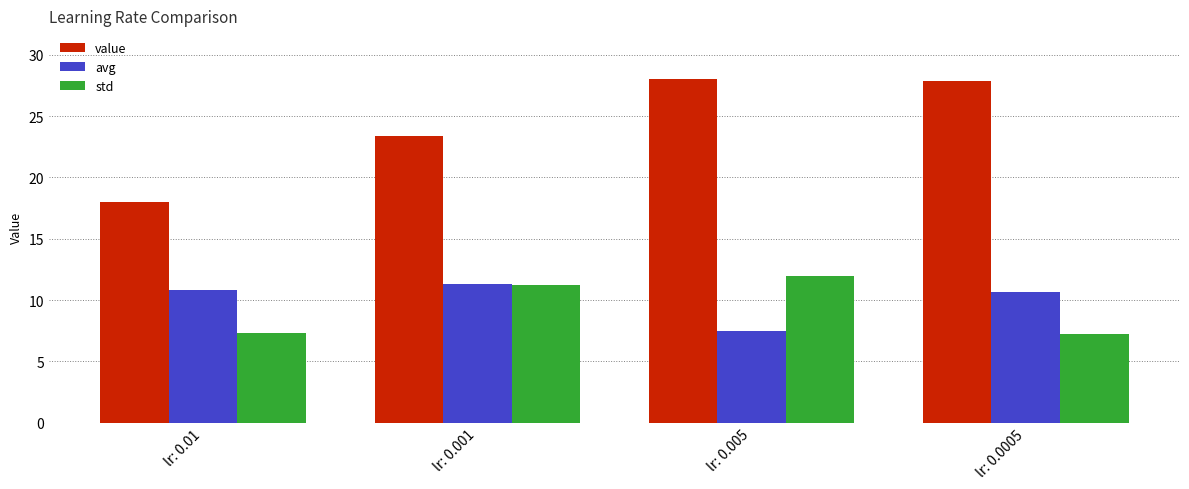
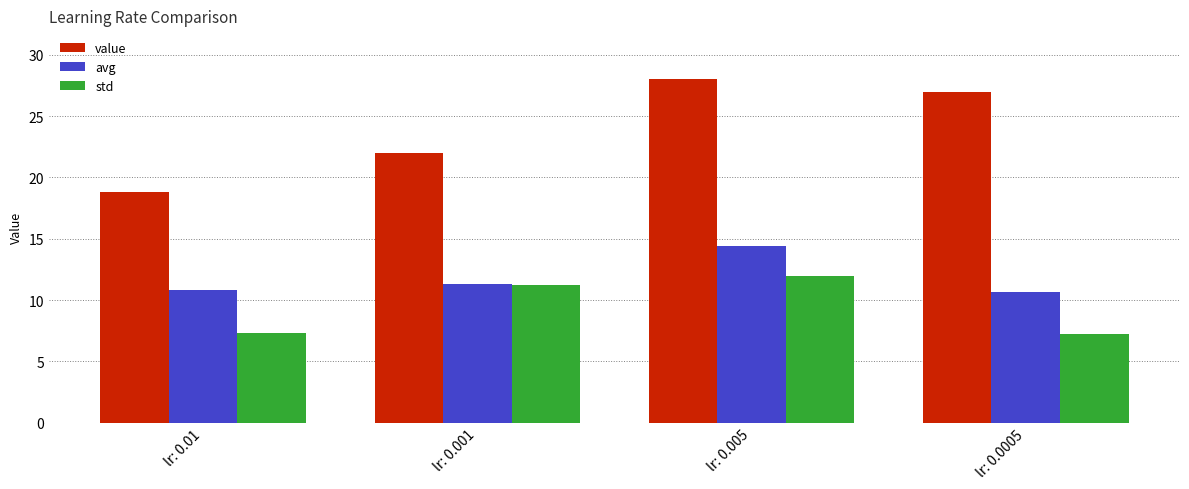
value, lr: 0.01: 18.0 -> 18.8
value, lr: 0.001: 23.4 -> 22.0
avg, lr: 0.005: 7.5 -> 14.4
value, lr: 0.0005: 27.9 -> 27.0
